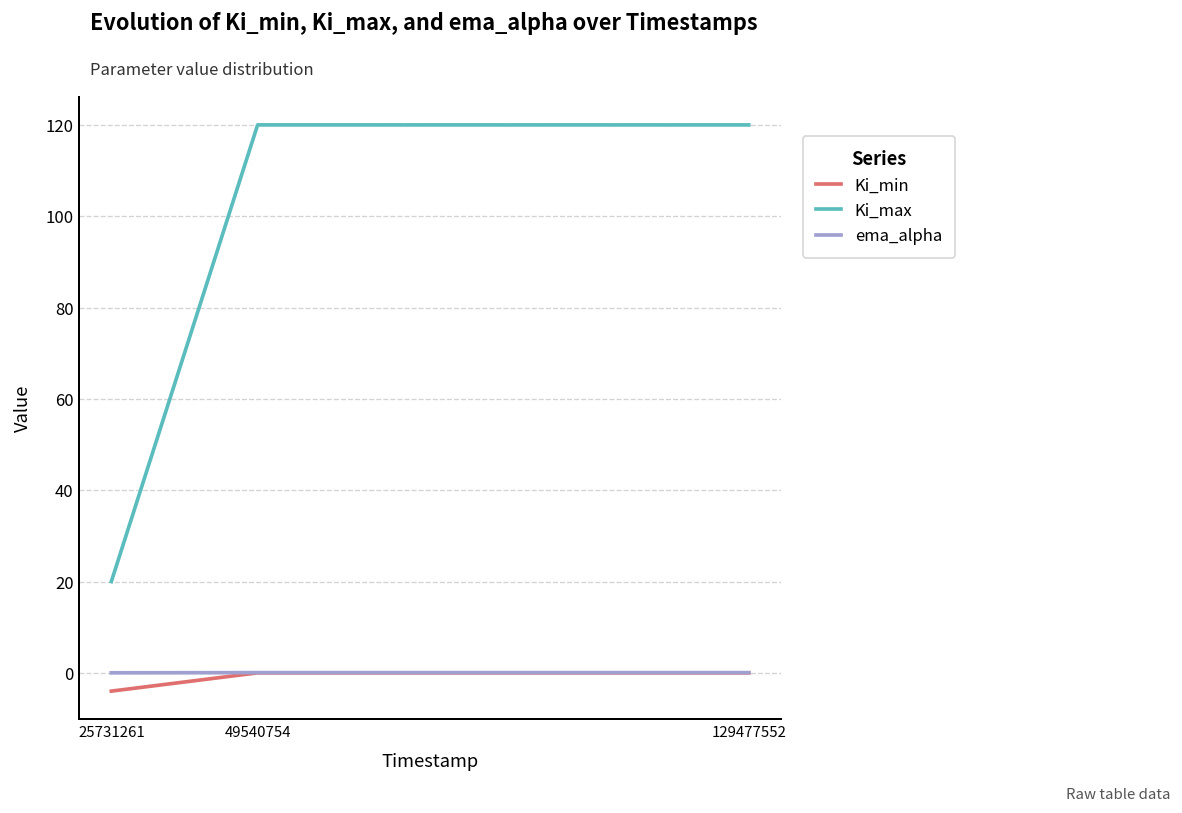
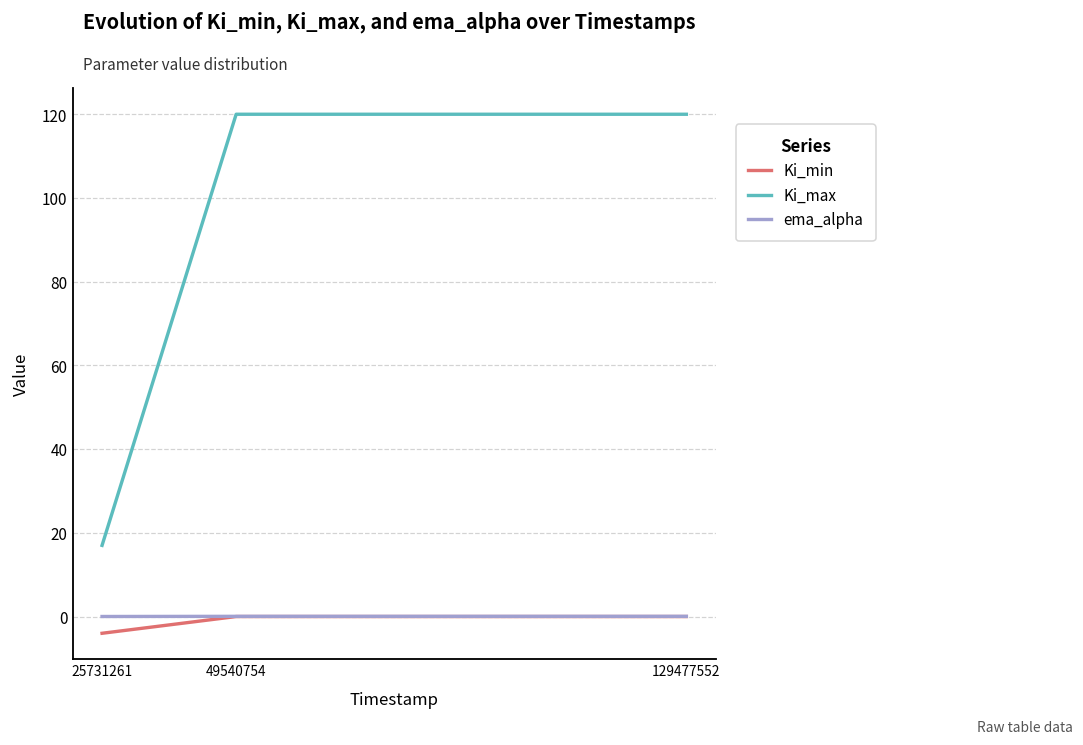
Ki_max, 25731261: 20 -> 17
